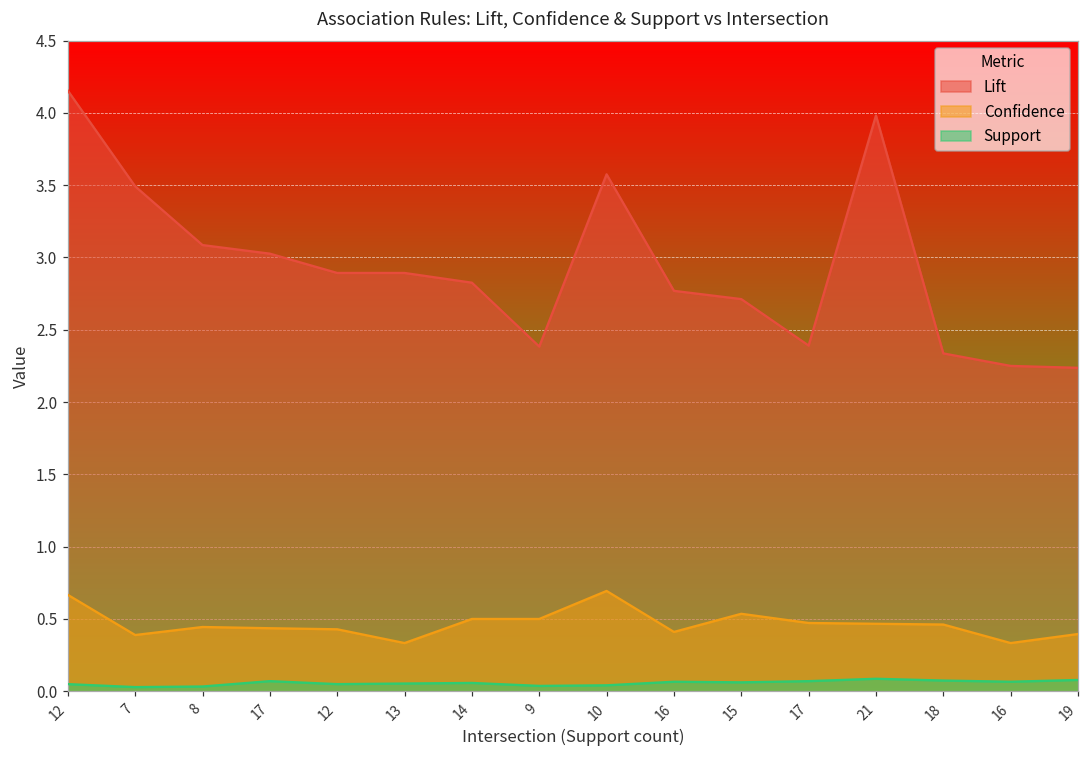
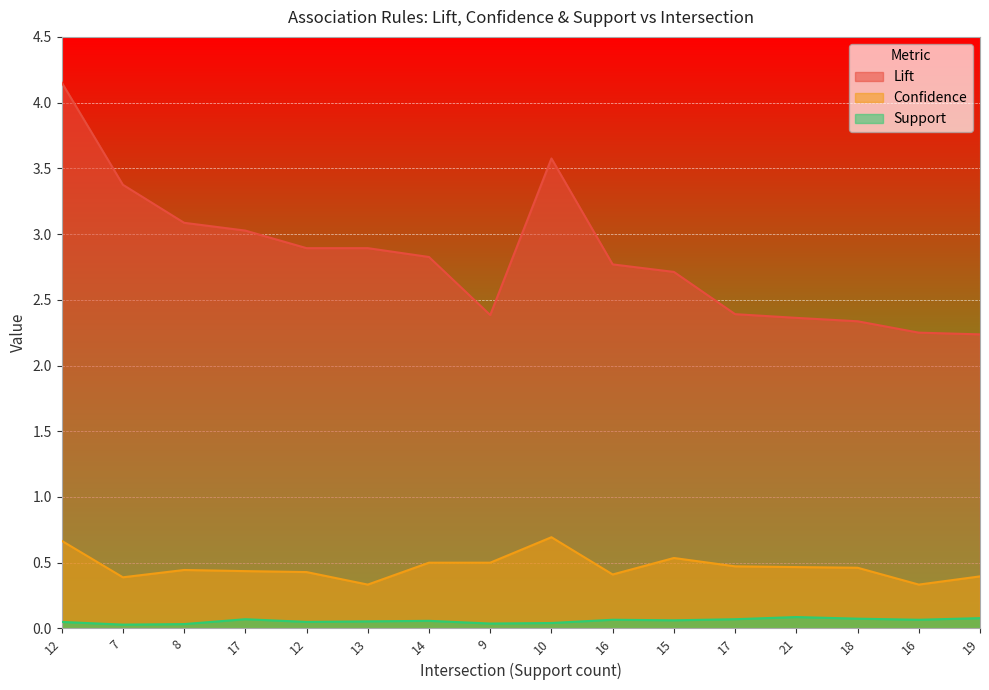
Lift, 7: 3.49 -> 3.38
Lift, 21: 3.98 -> 2.36
